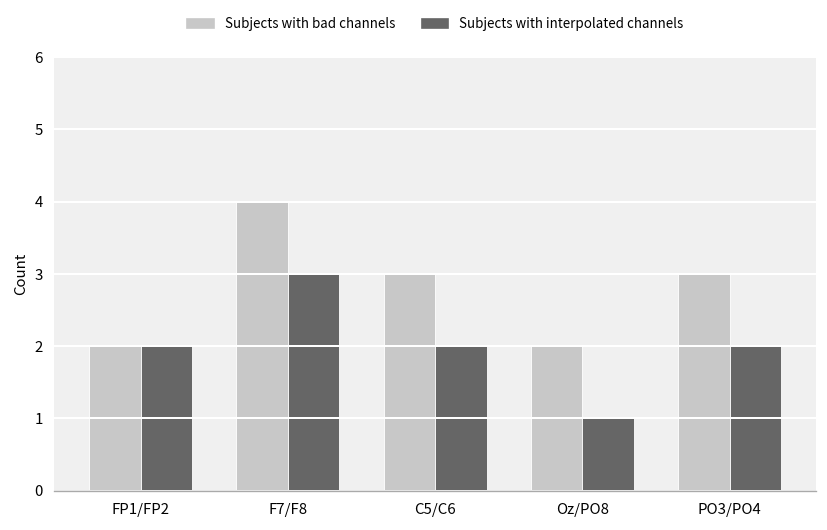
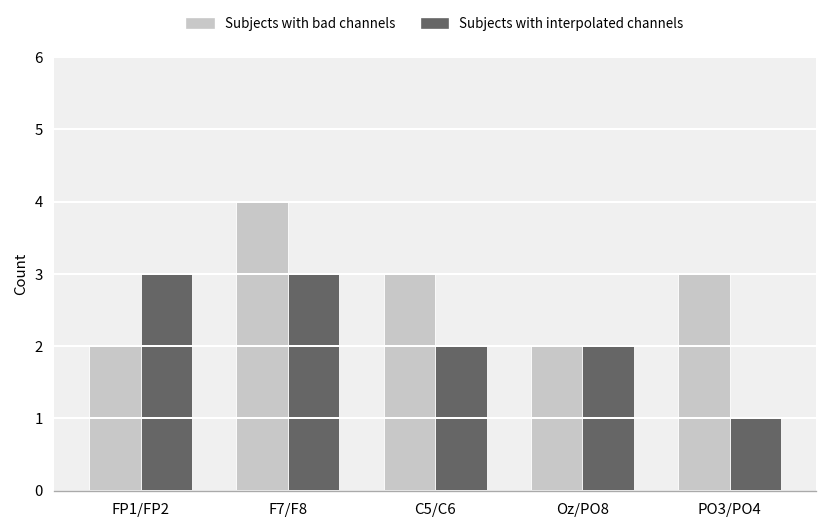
Subjects with interpolated channels, FP1/FP2: 2 -> 3
Subjects with interpolated channels, Oz/PO8: 1 -> 2
Subjects with interpolated channels, PO3/PO4: 2 -> 1
